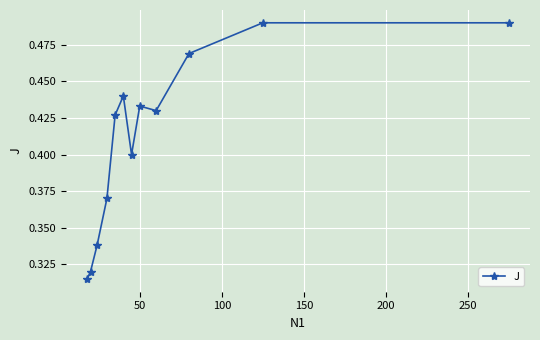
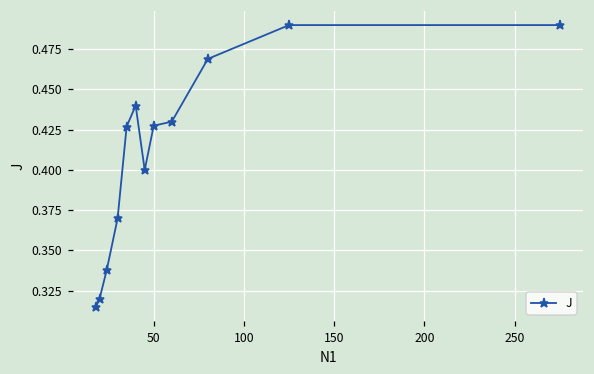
50: 0.433 -> 0.428
